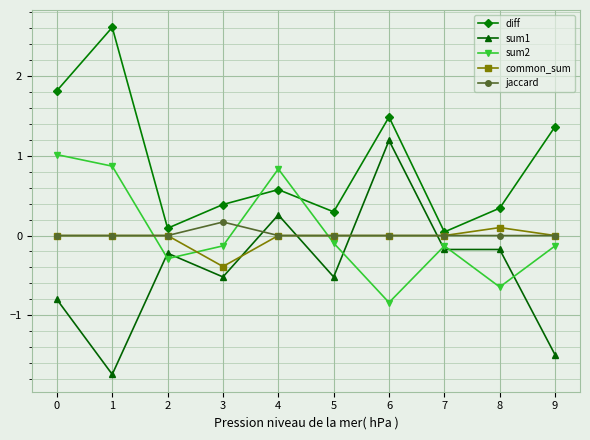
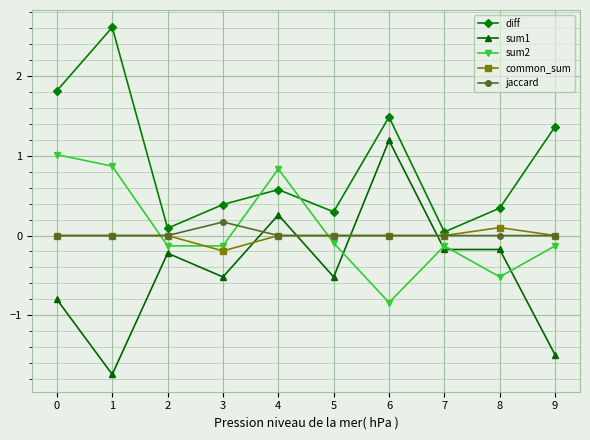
sum2, 2: -0.3 -> -0.1
common_sum, 3: -0.4 -> -0.2
sum2, 8: -0.6 -> -0.5
